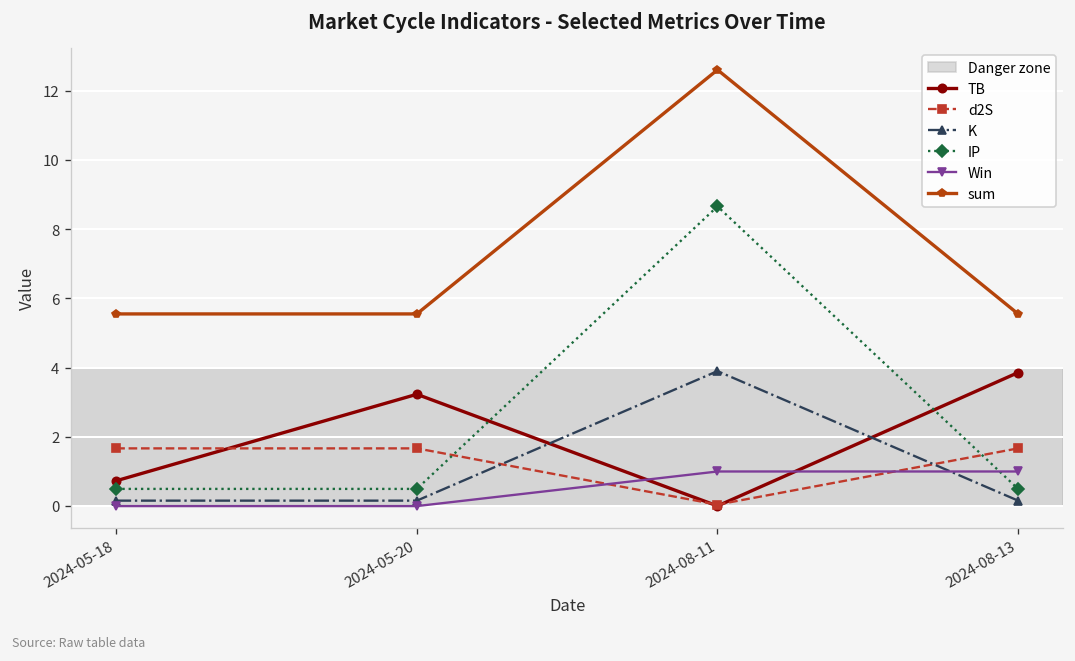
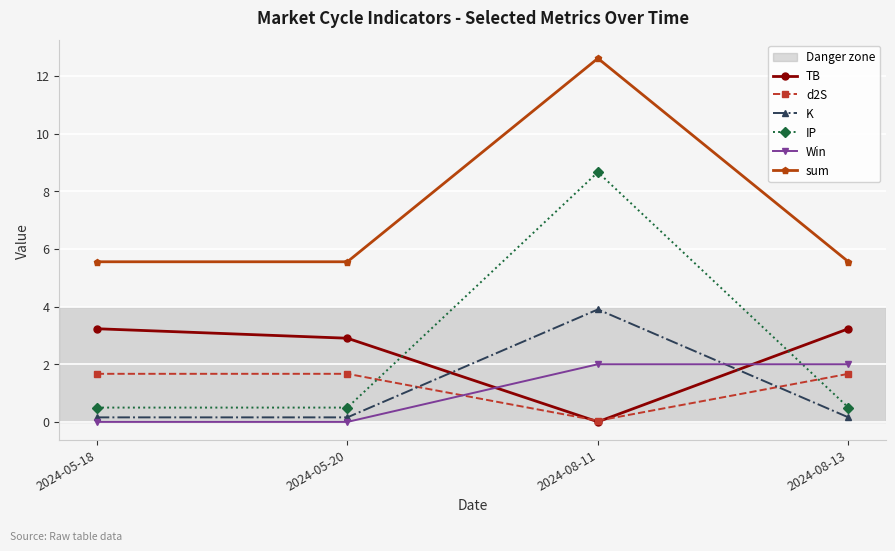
TB, 2024-05-18: 0.7 -> 3.2
TB, 2024-05-20: 3.2 -> 2.9
Win, 2024-08-11: 1 -> 2
TB, 2024-08-13: 3.9 -> 3.2
Win, 2024-08-13: 1 -> 2
